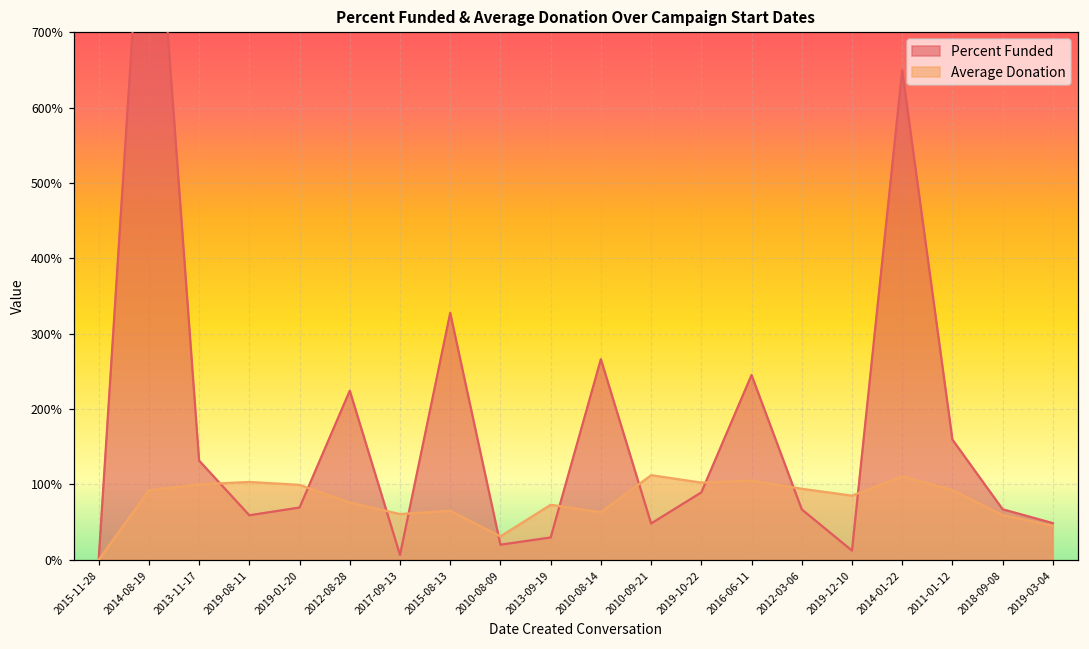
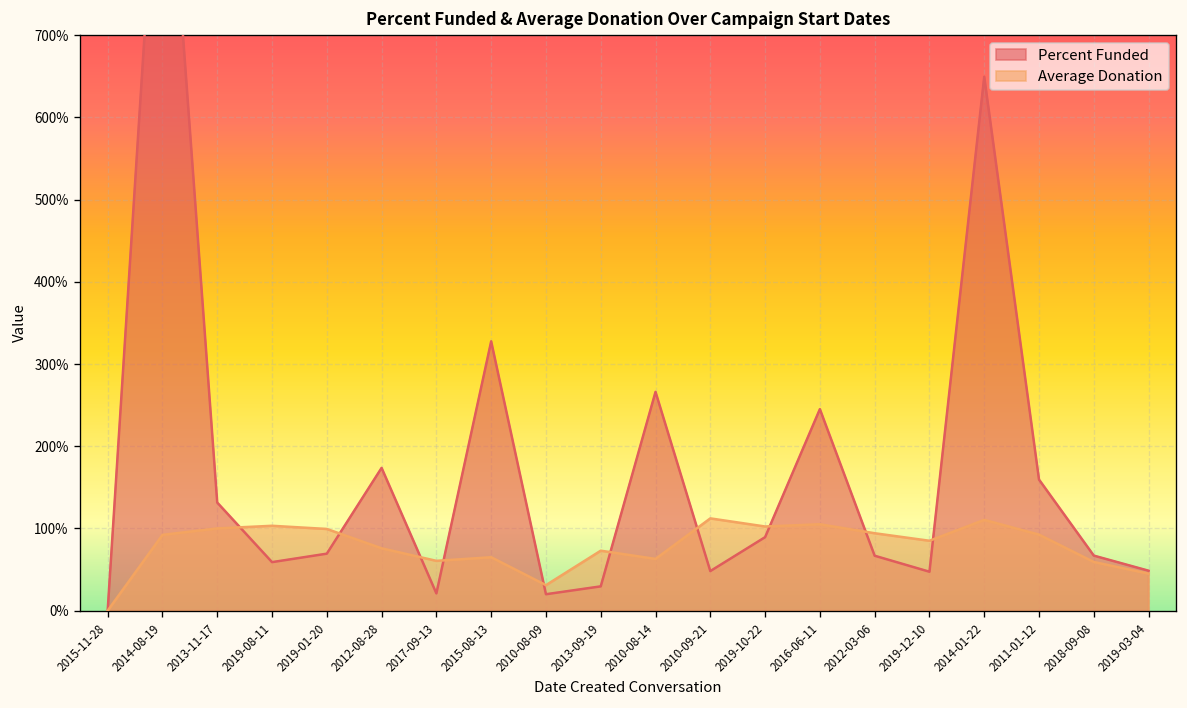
Percent Funded, 2012-08-28: 220% -> 170%
Percent Funded, 2017-09-13: 10% -> 20%
Percent Funded, 2019-12-10: 10% -> 50%
